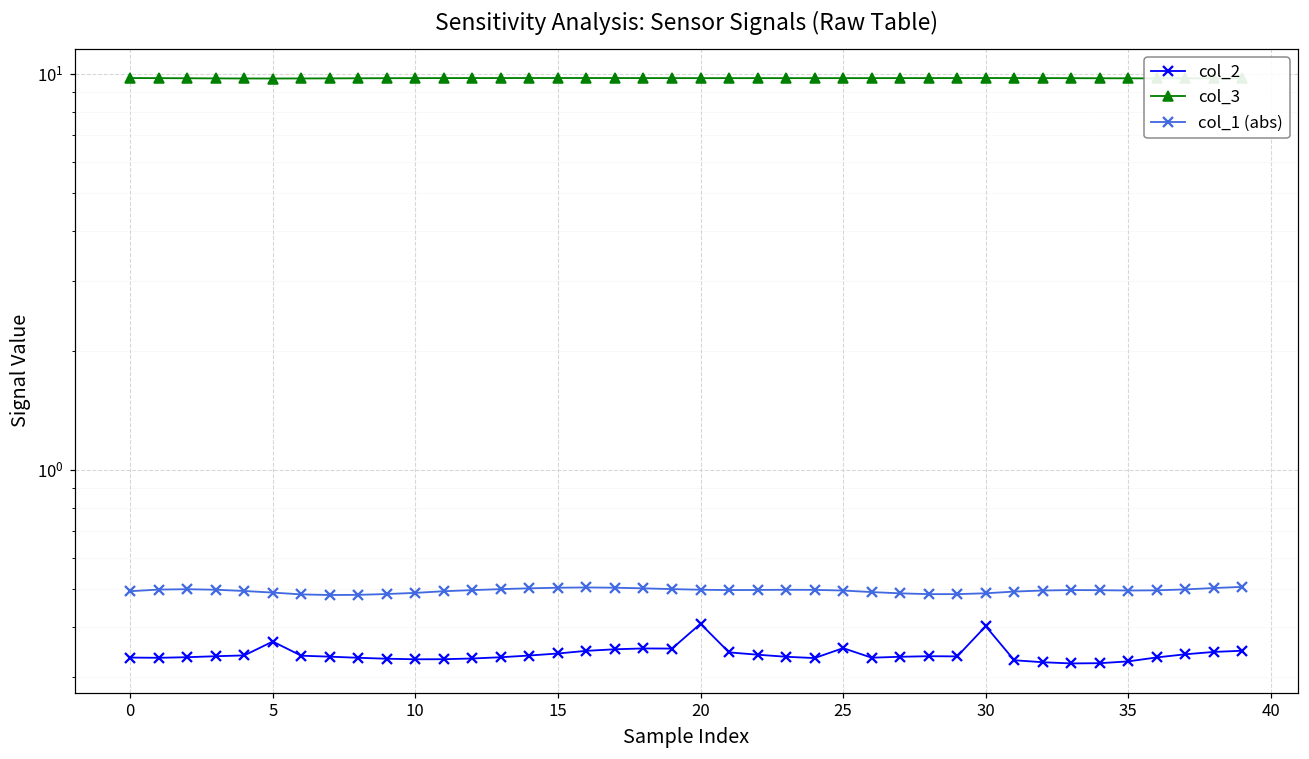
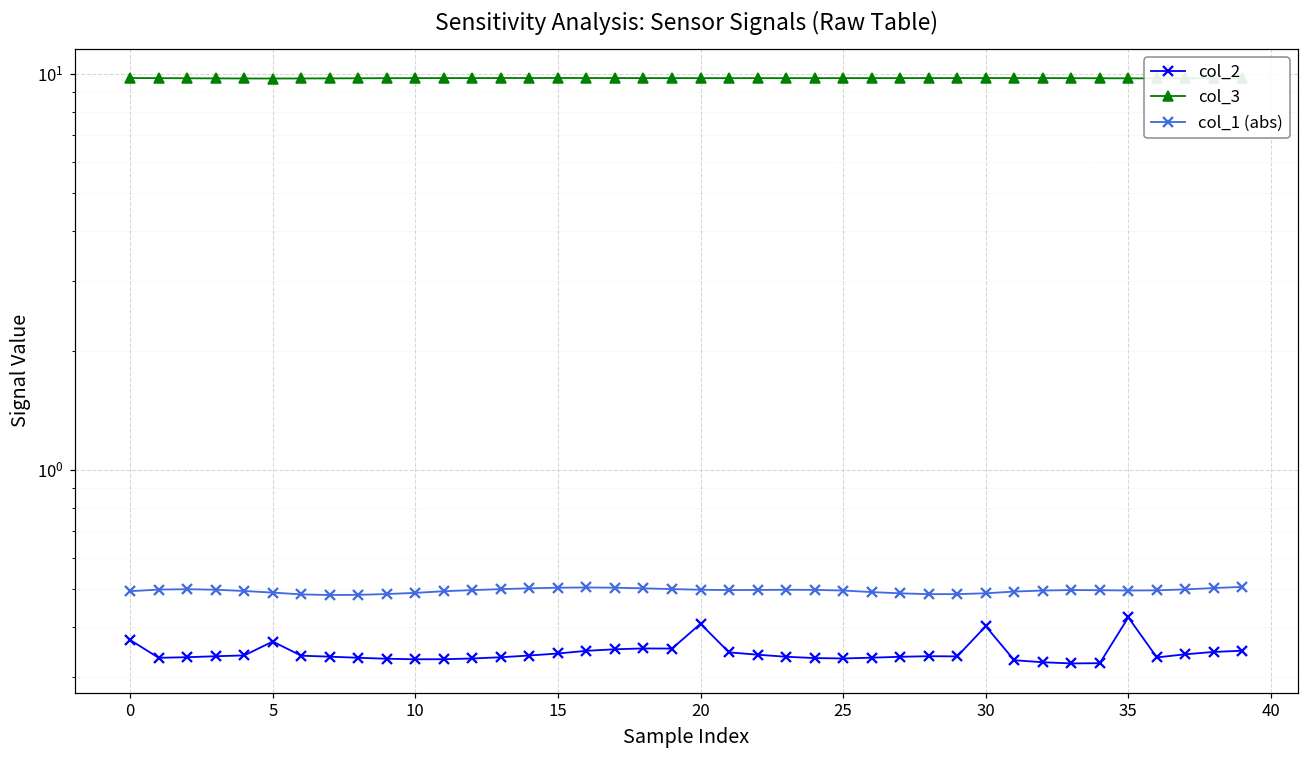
col_2, 0: 0.34 -> 0.37
col_2, 25: 0.35 -> 0.33
col_2, 35: 0.33 -> 0.42
